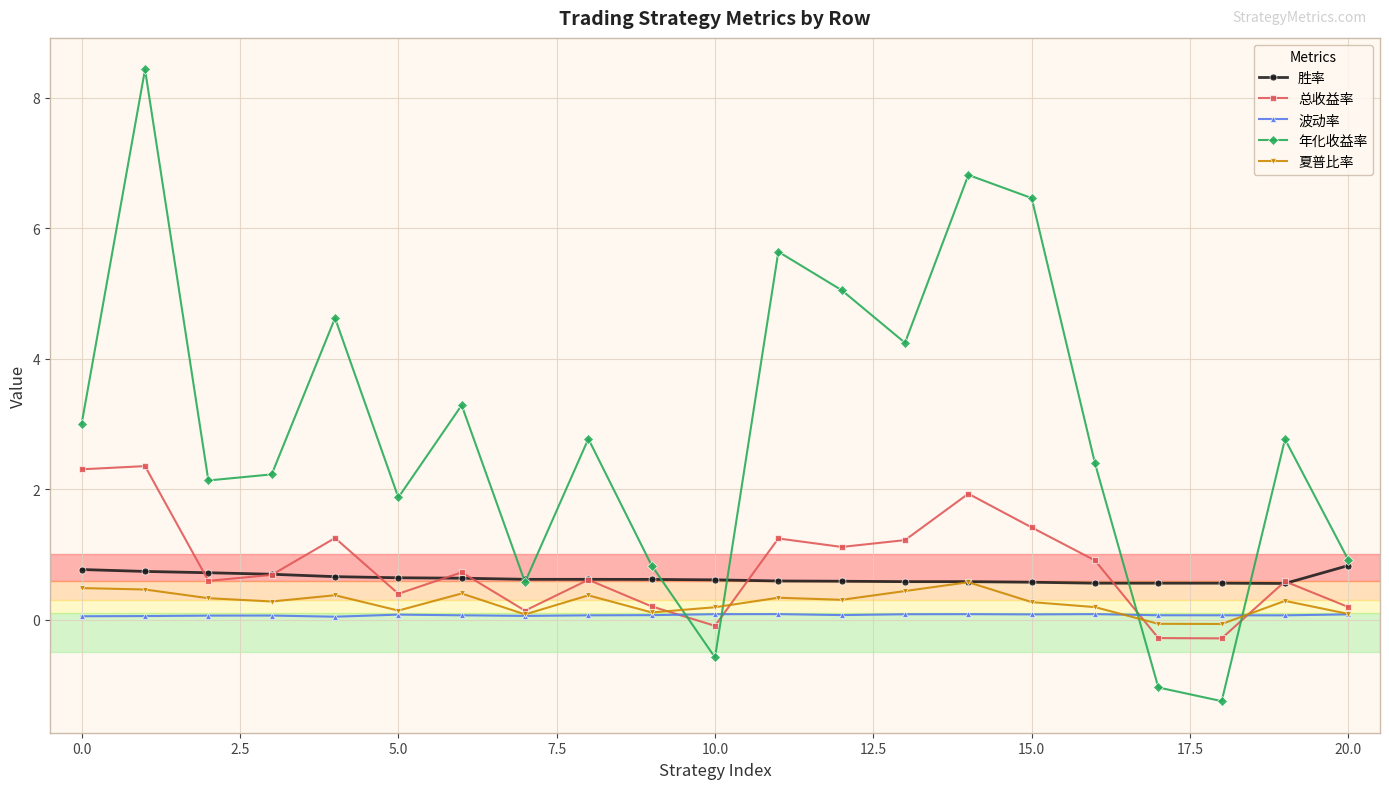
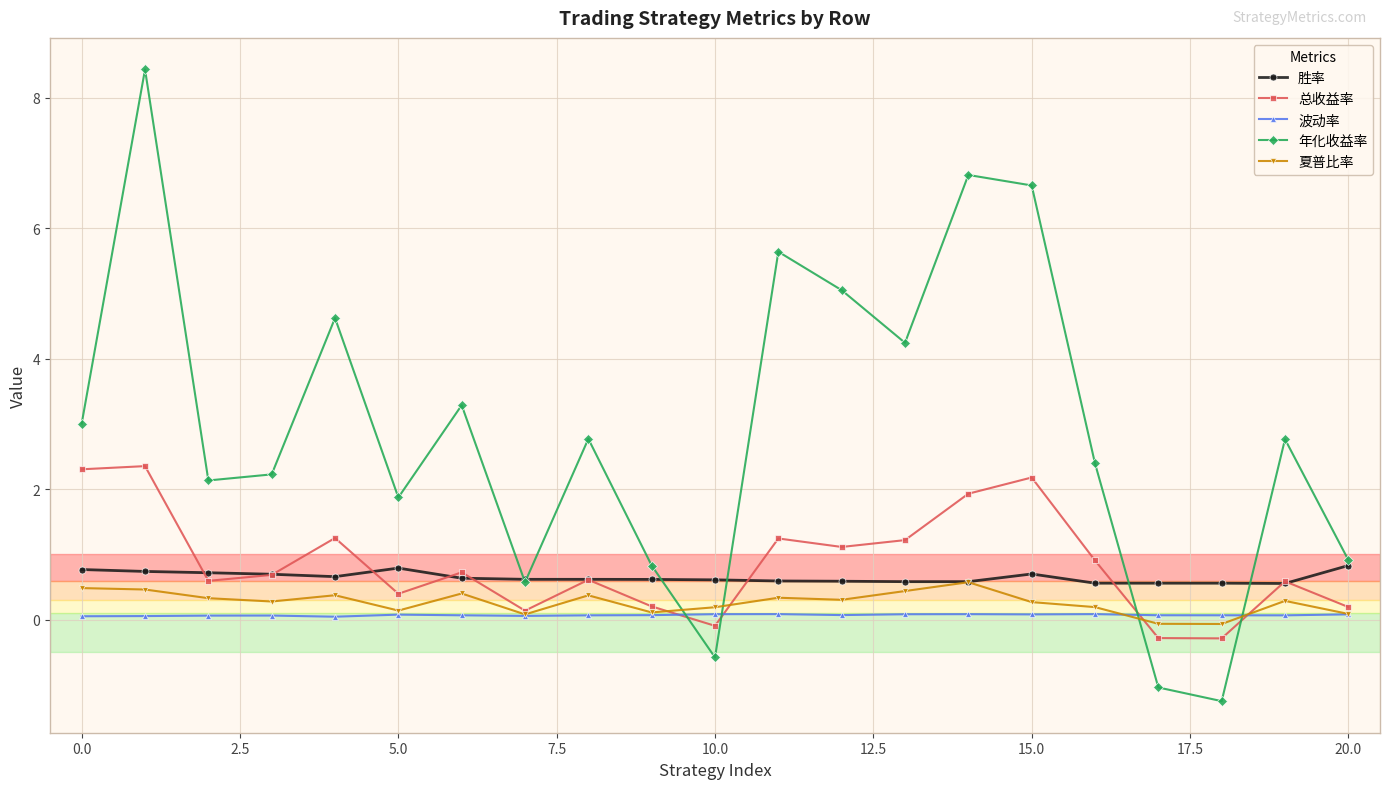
胜率, 5.0: 0.6 -> 0.8
胜率, 15.0: 0.6 -> 0.7
总收益率, 15.0: 1.4 -> 2.2
年化收益率, 15.0: 6.5 -> 6.7
